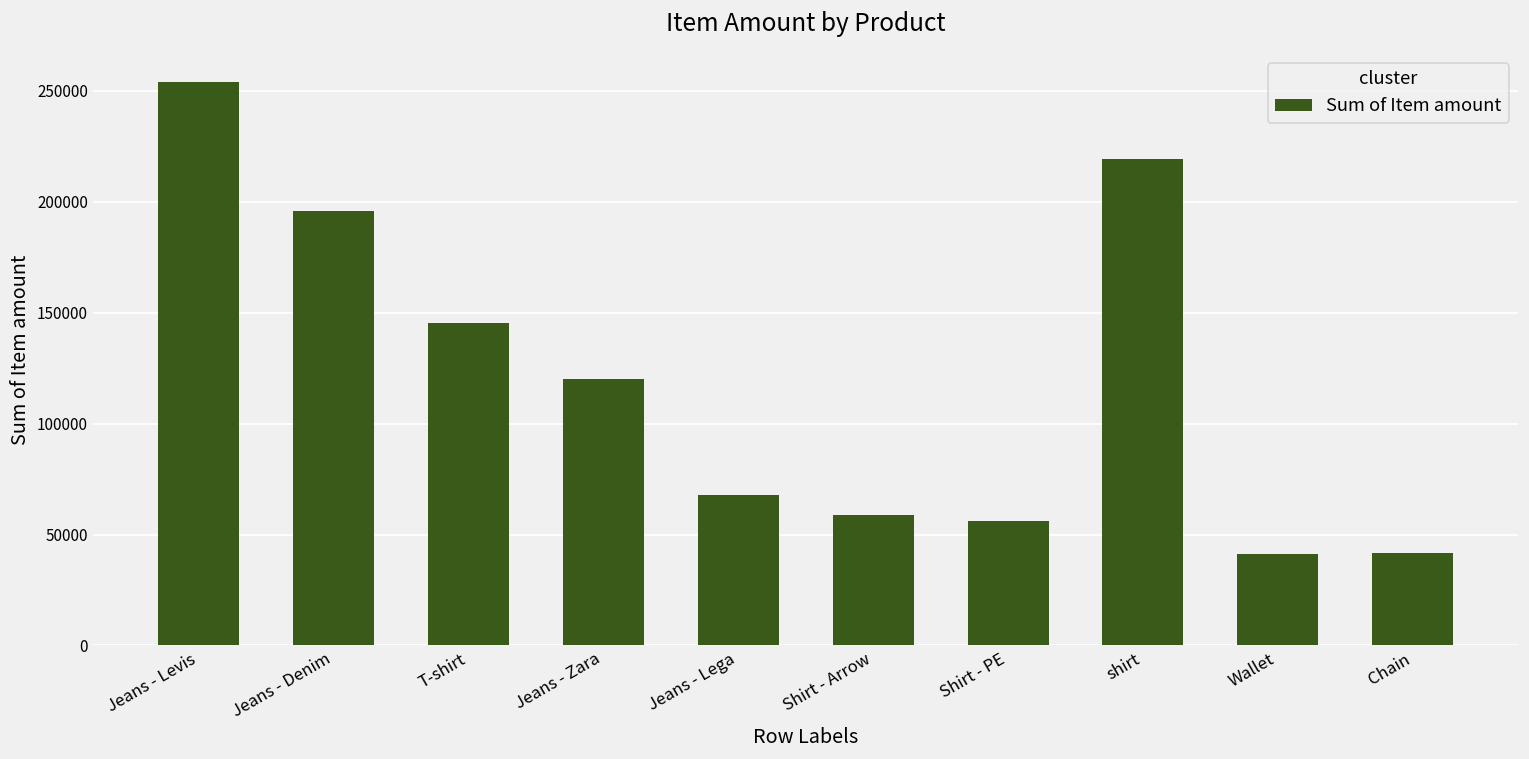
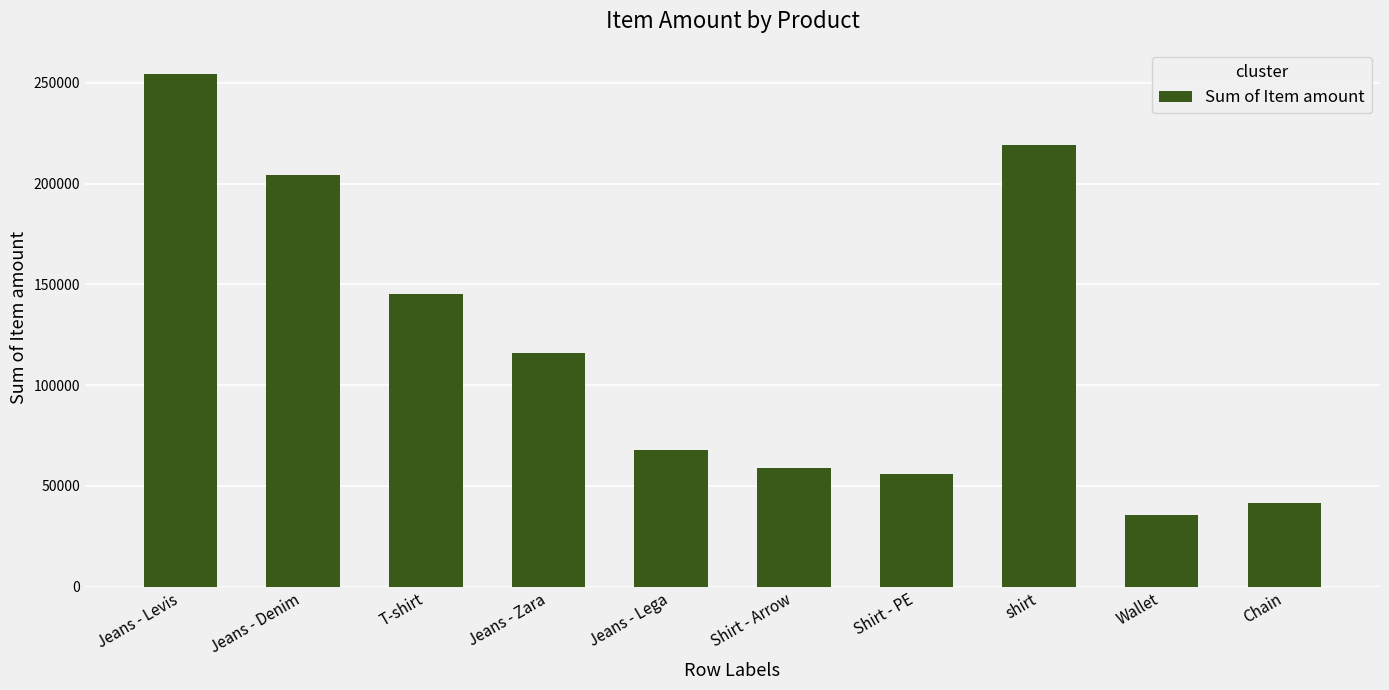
Jeans - Denim: 196000 -> 204000
Jeans - Zara: 120000 -> 116000
Wallet: 41000 -> 36000
